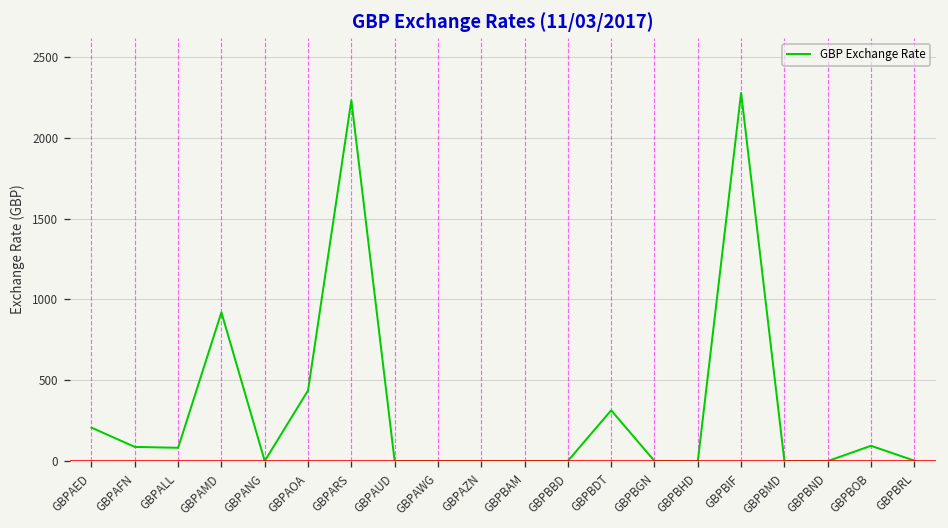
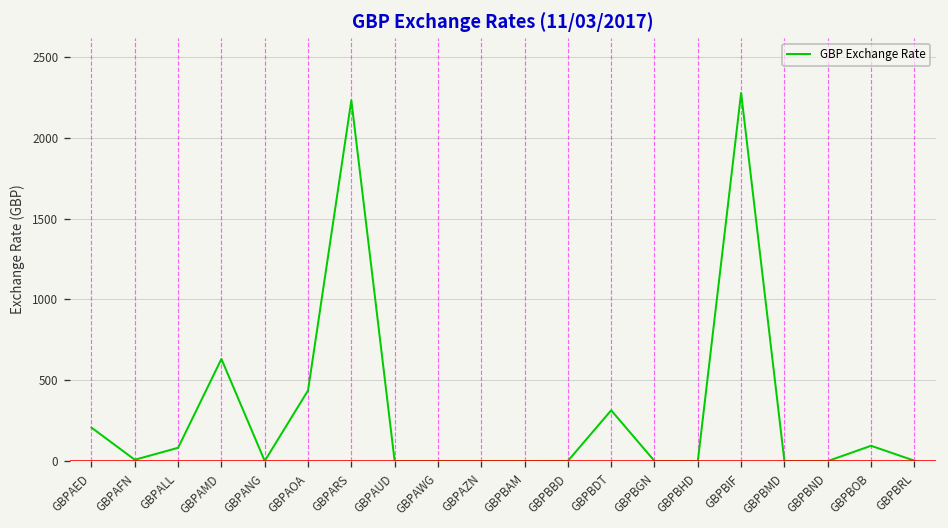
GBPAFN: 90 -> 10
GBPAMD: 920 -> 630
